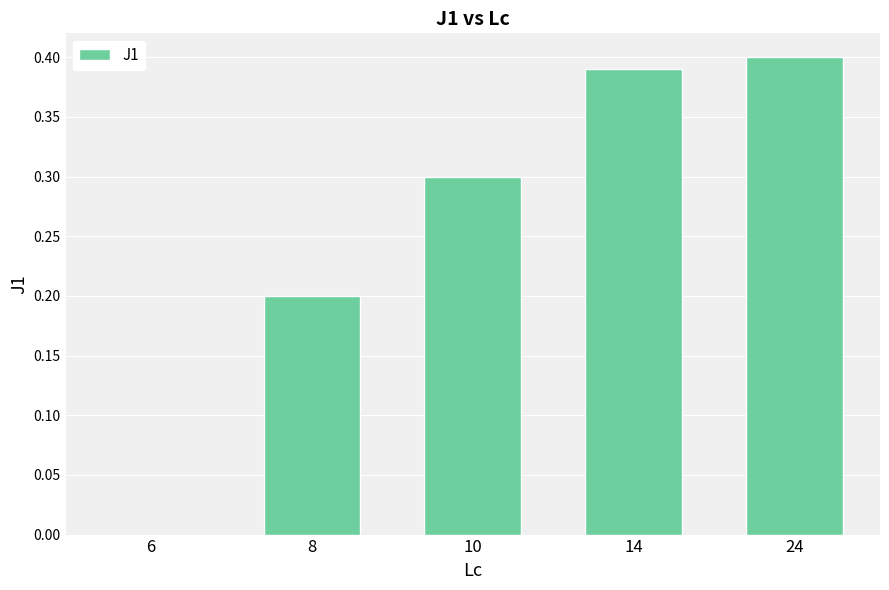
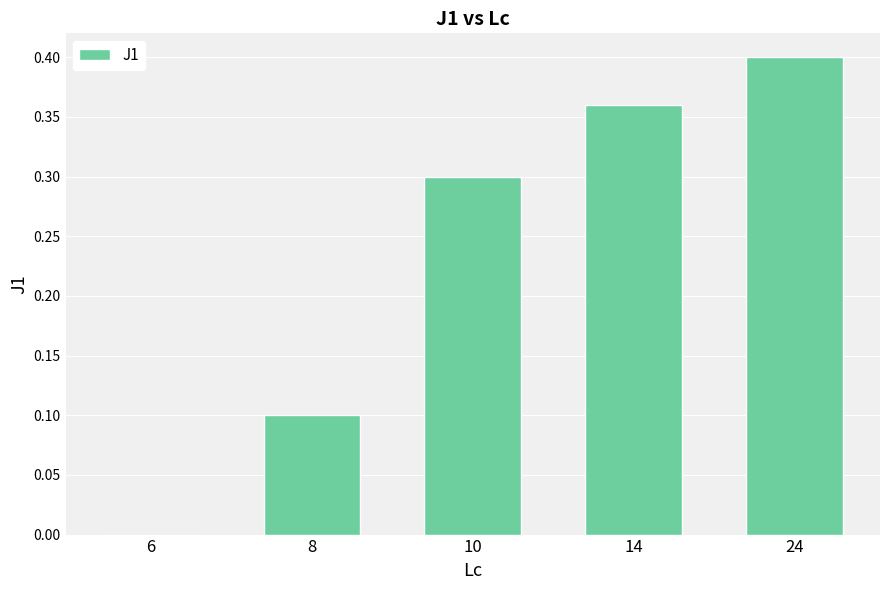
8: 0.2 -> 0.1
14: 0.39 -> 0.36
